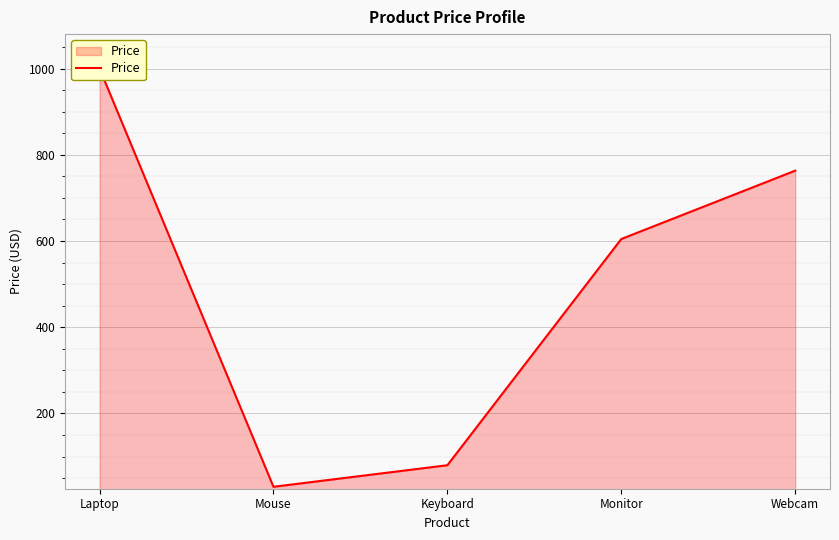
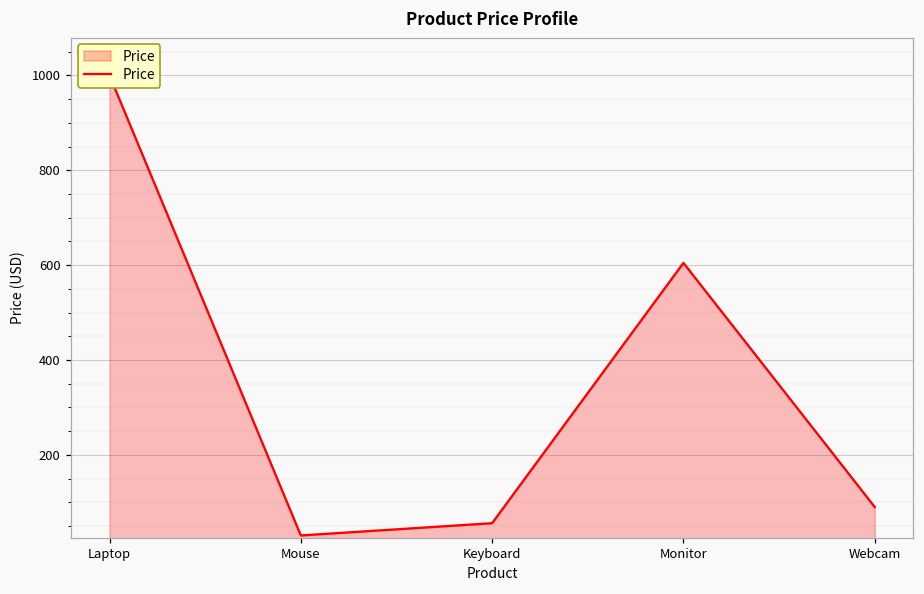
Keyboard: 80 -> 60
Webcam: 760 -> 90
